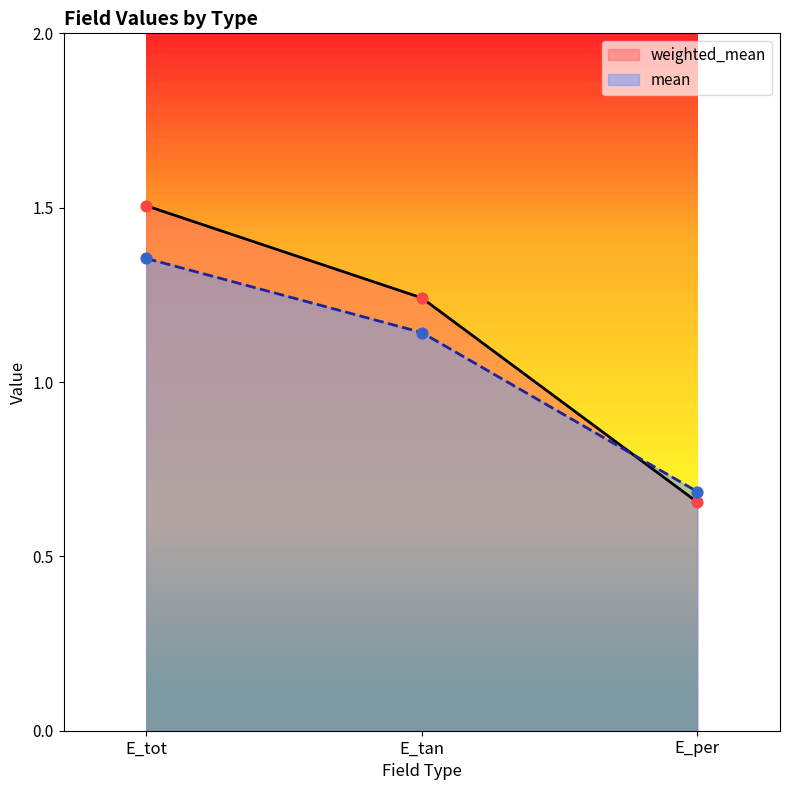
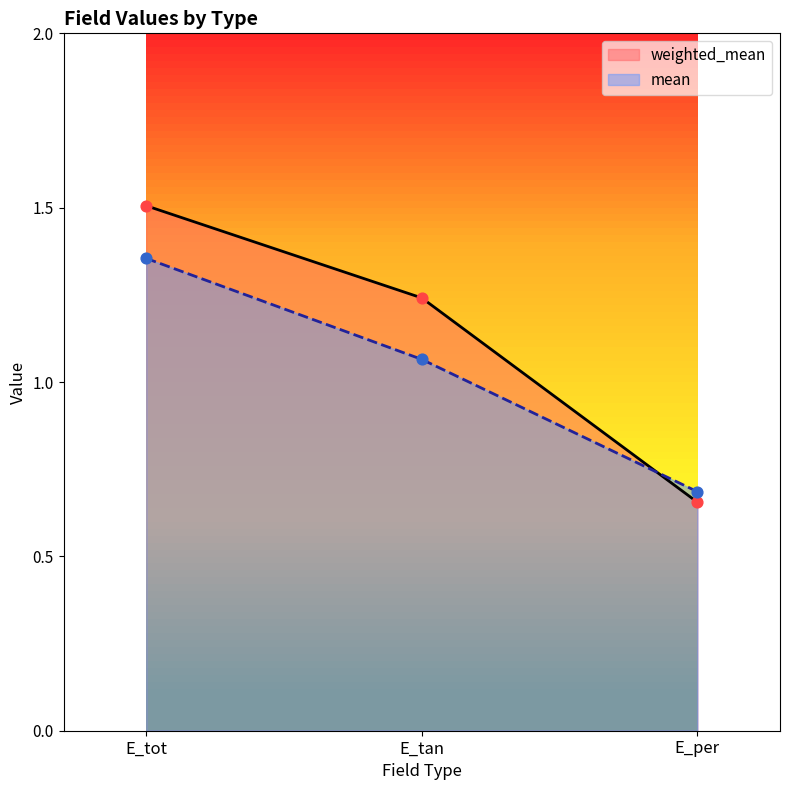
mean, E_tan: 1.14 -> 1.06
